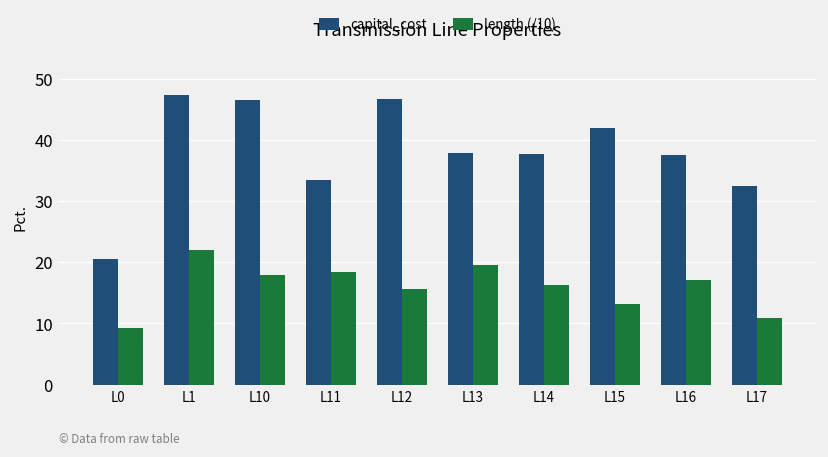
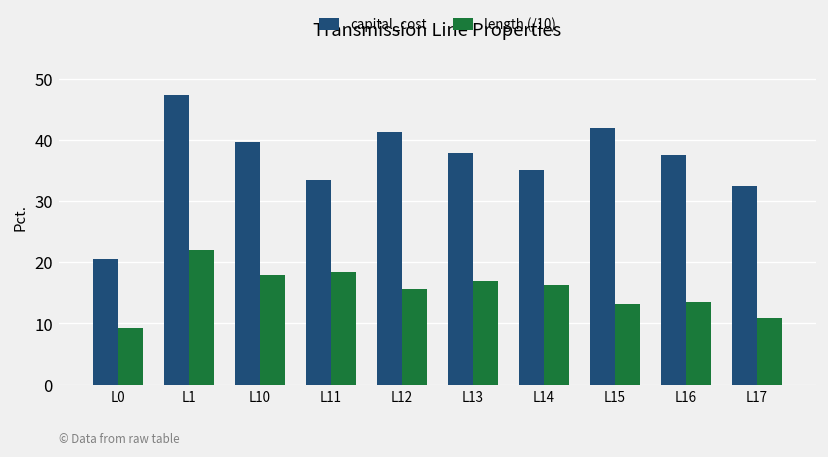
capital_cost, L10: 47 -> 40
capital_cost, L12: 47 -> 41
length (/10), L13: 20 -> 17
capital_cost, L14: 38 -> 35
length (/10), L16: 17 -> 14
